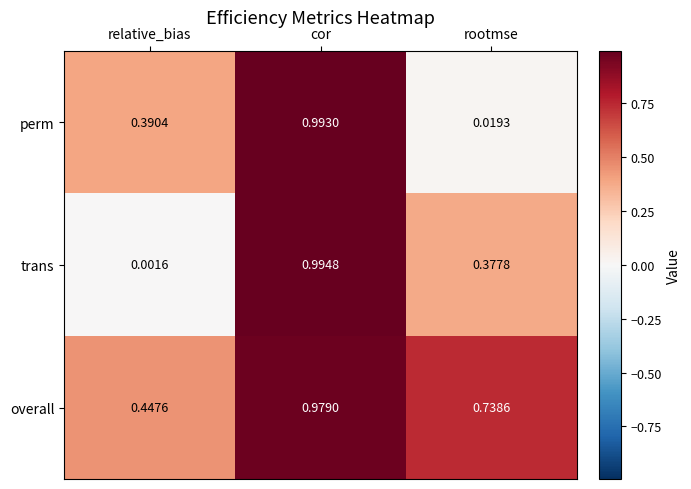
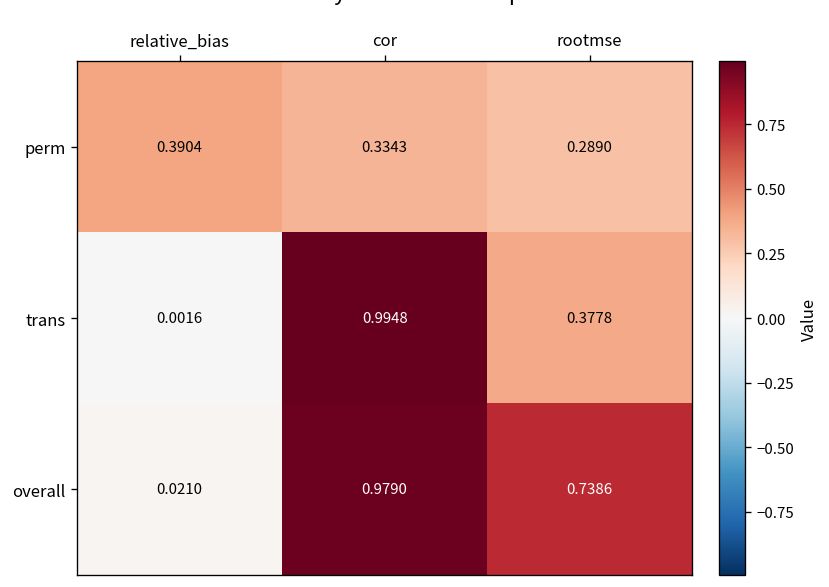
perm, cor: 0.9930 -> 0.3343
perm, rootmse: 0.0193 -> 0.2890
overall, relative_bias: 0.4476 -> 0.0210
